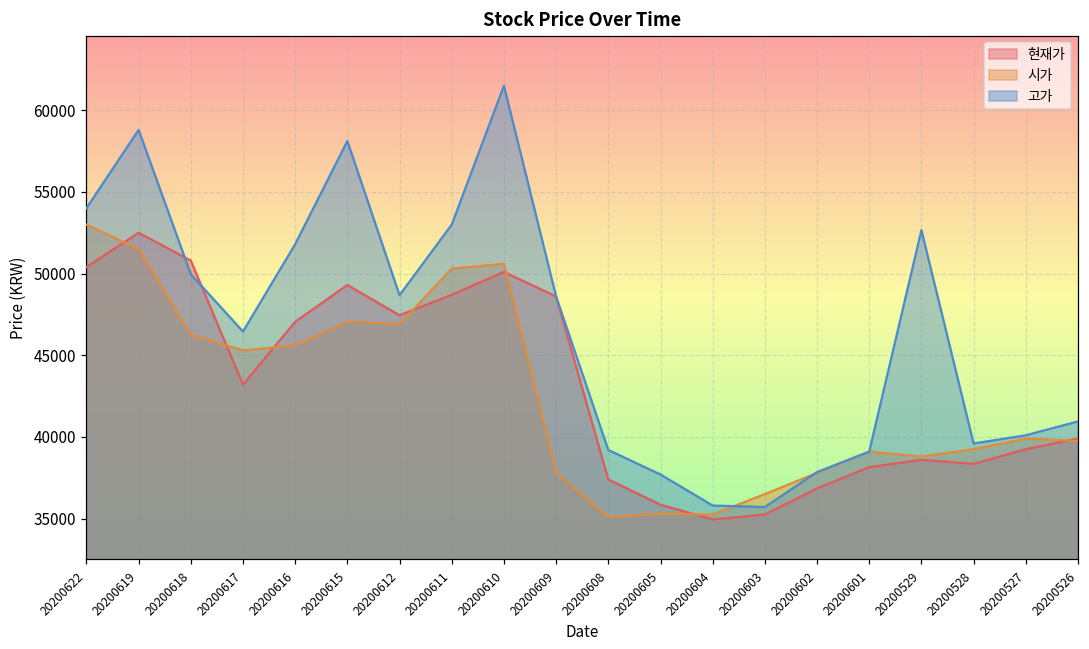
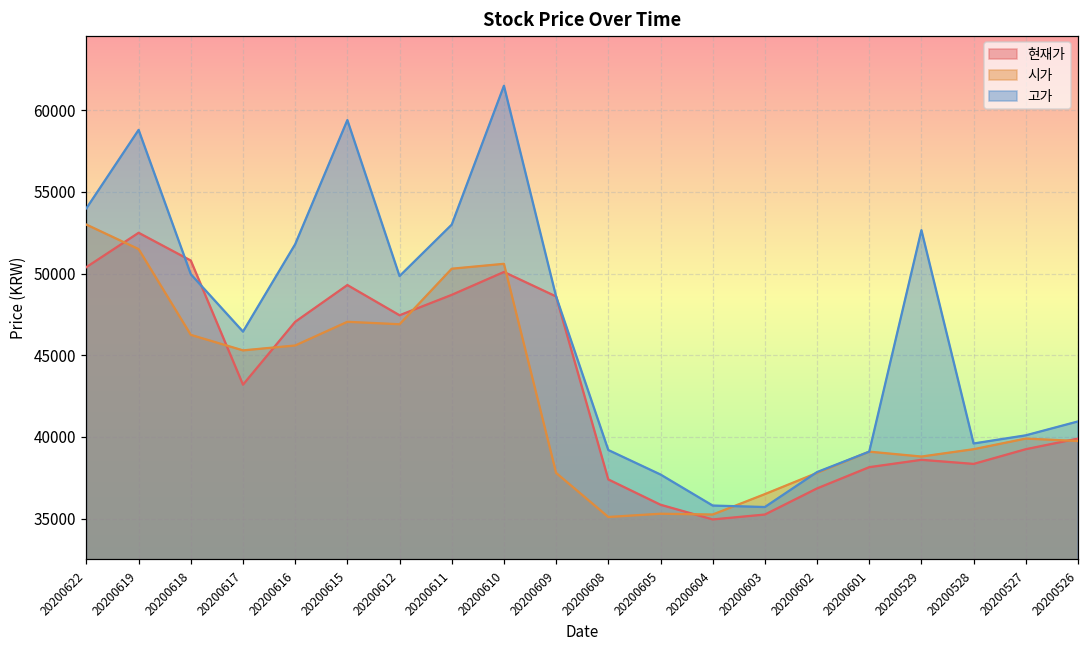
고가, 20200615: 58100 -> 59400
고가, 20200612: 48700 -> 49900
